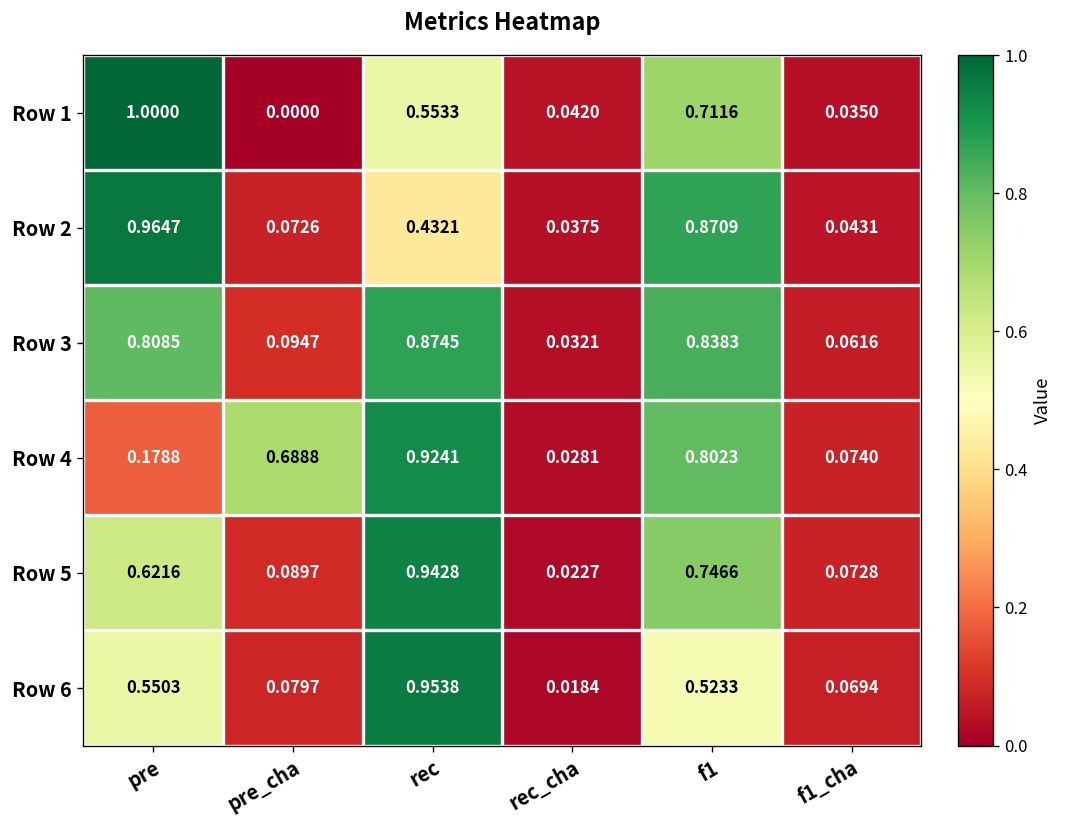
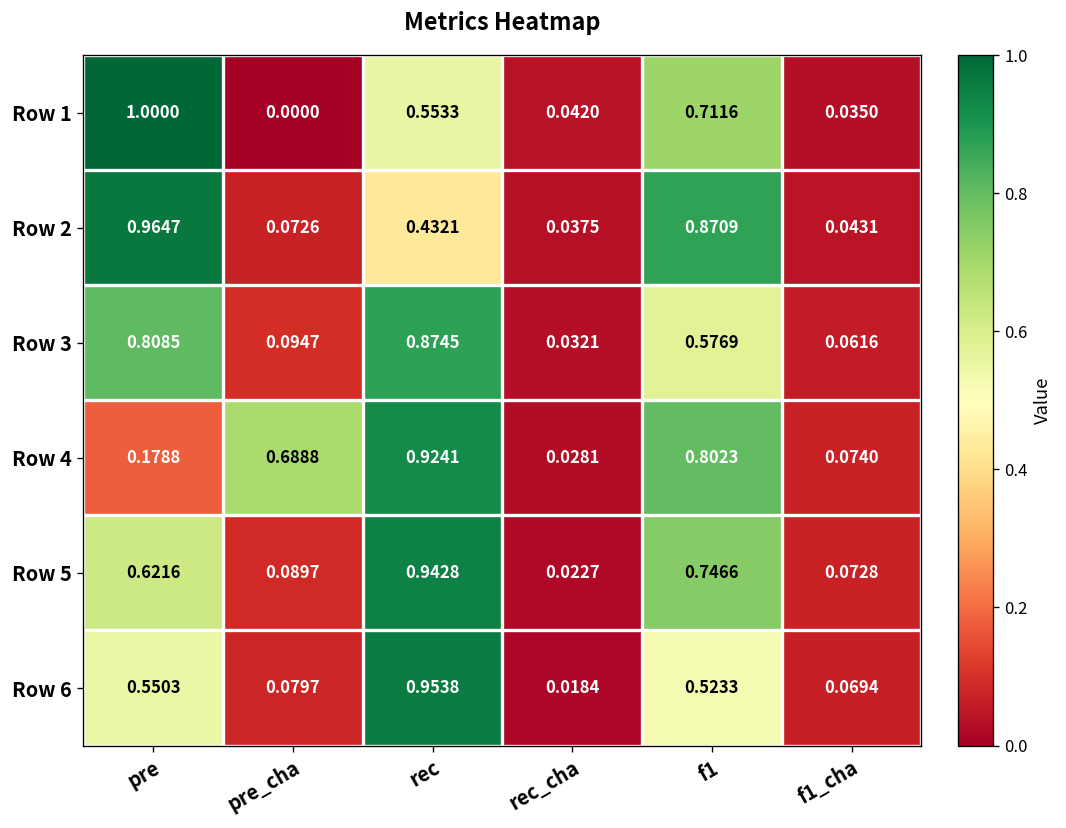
Row 3, f1: 0.8383 -> 0.5769
